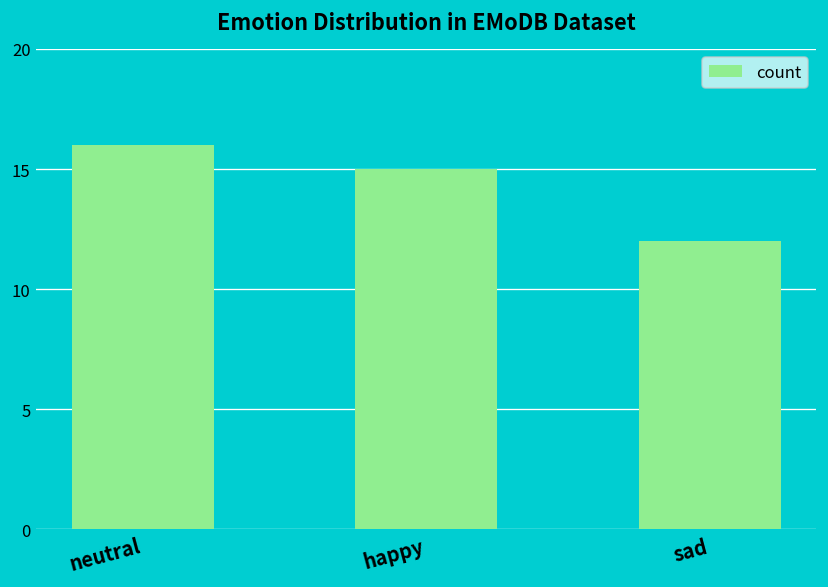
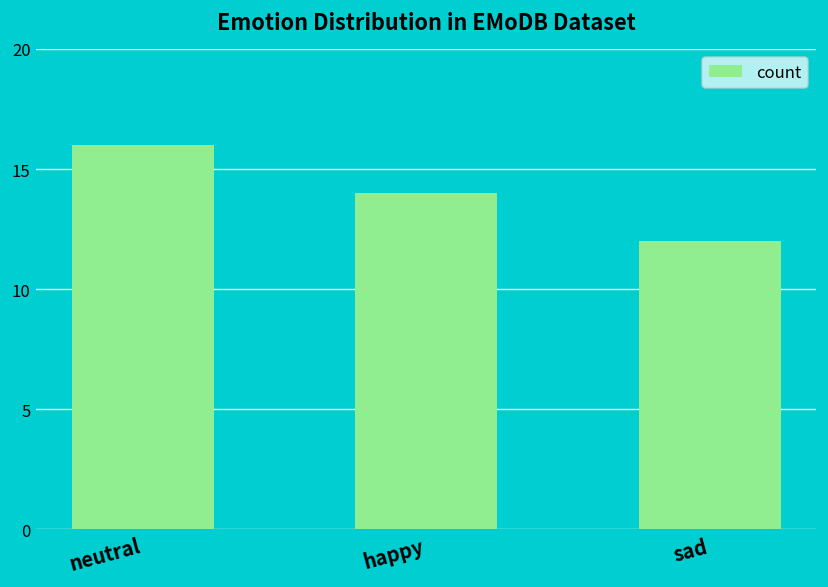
happy: 15 -> 14
